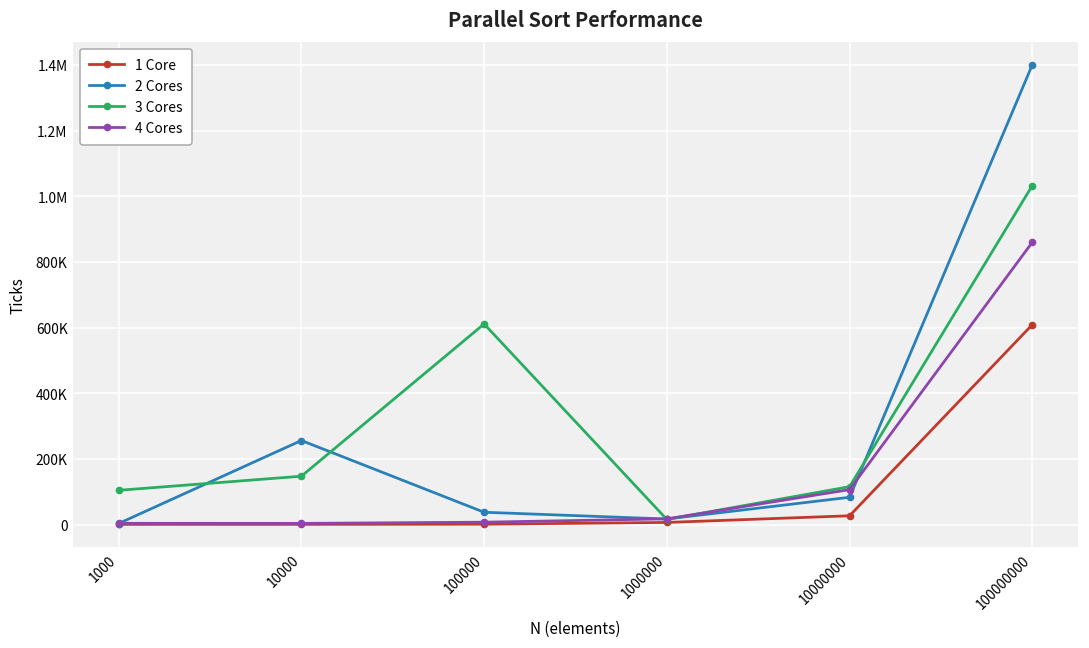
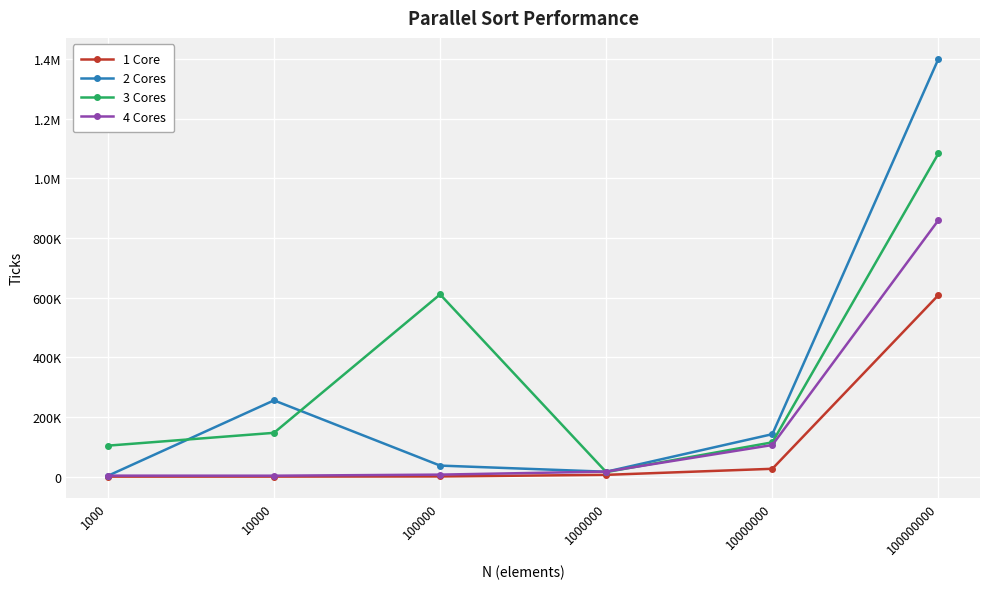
2 Cores, 10000000: 80000 -> 140000
3 Cores, 100000000: 1030000 -> 1080000
